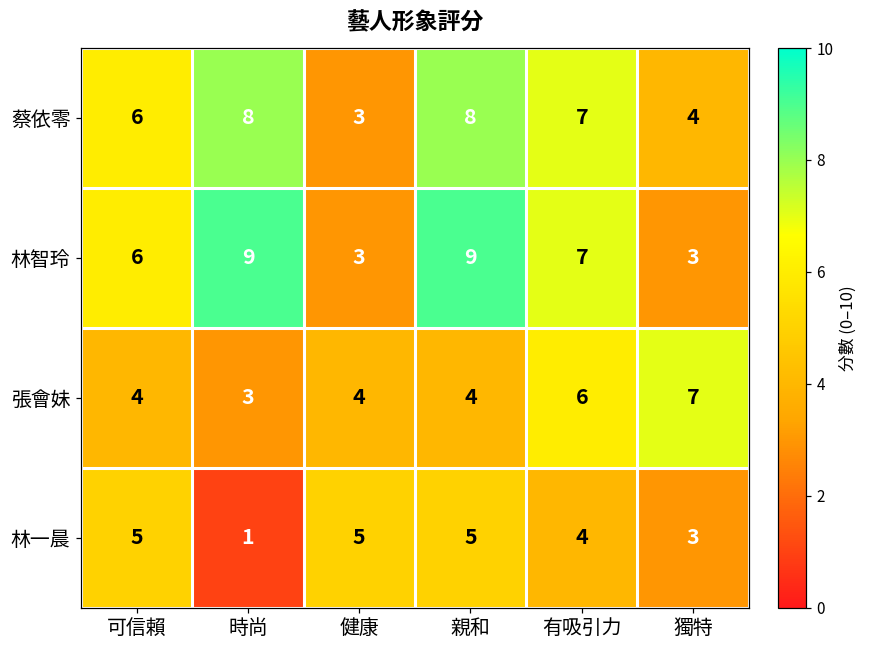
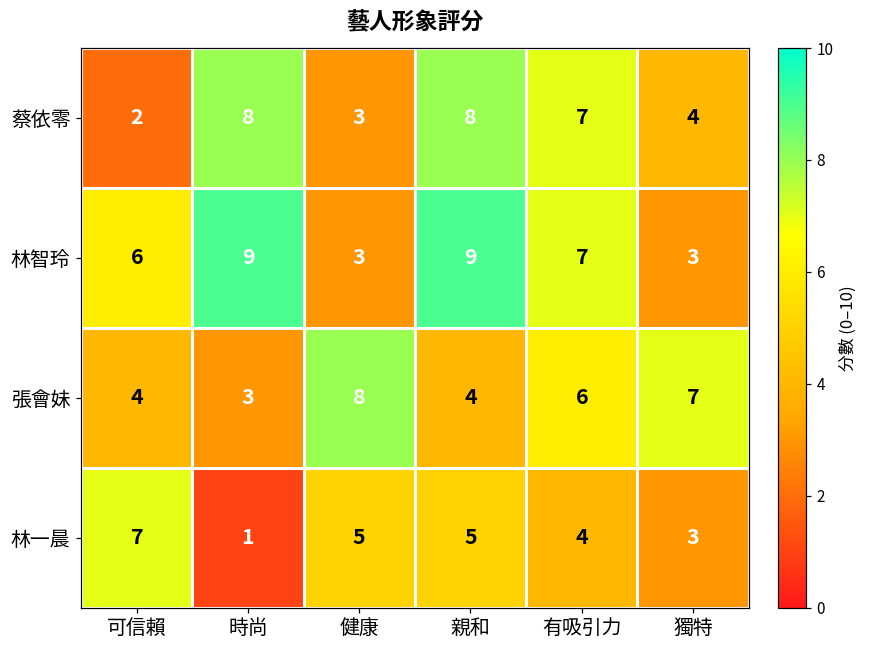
蔡依零, 可信賴: 6 -> 2
張會妹, 健康: 4 -> 8
林一晨, 可信賴: 5 -> 7
